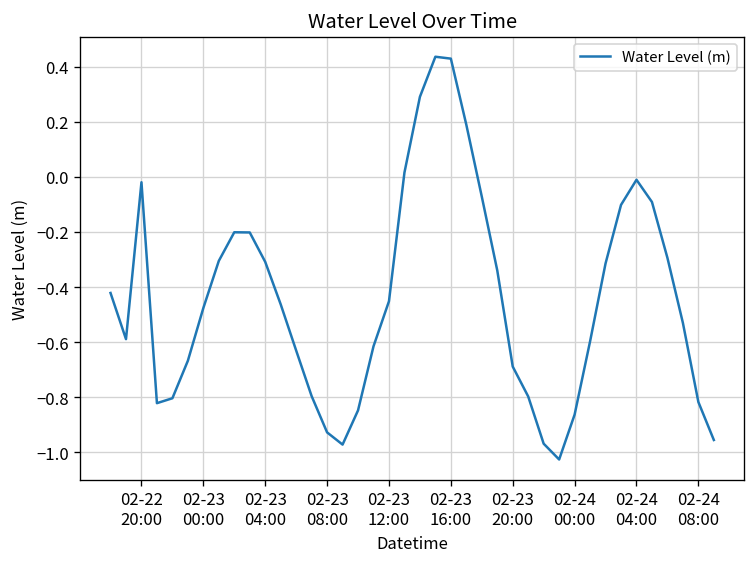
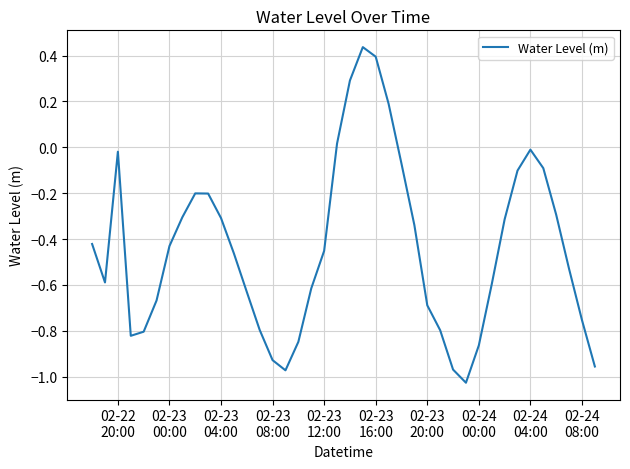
02-23 00:00: -0.48 -> -0.43
02-23 16:00: 0.43 -> 0.40
02-24 08:00: -0.82 -> -0.75
